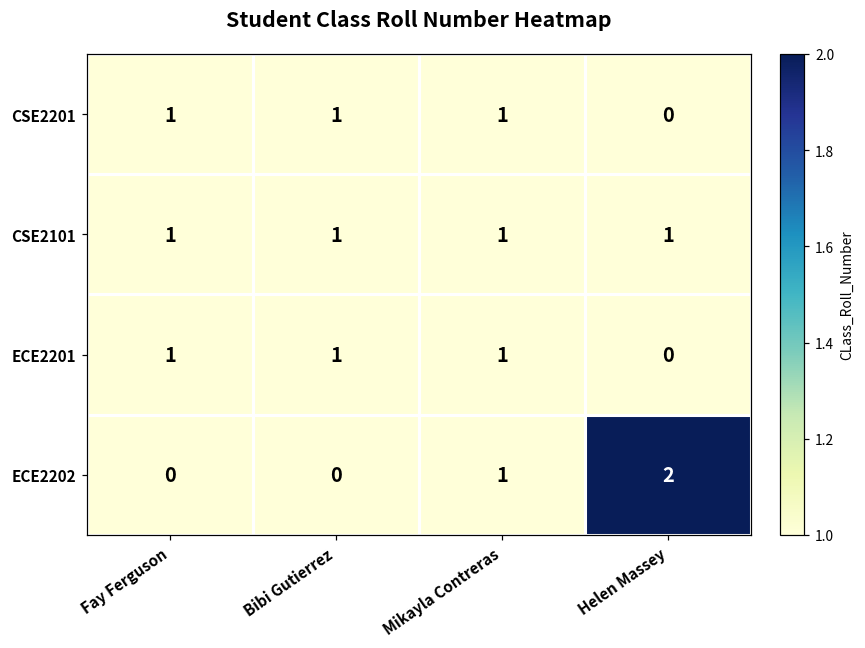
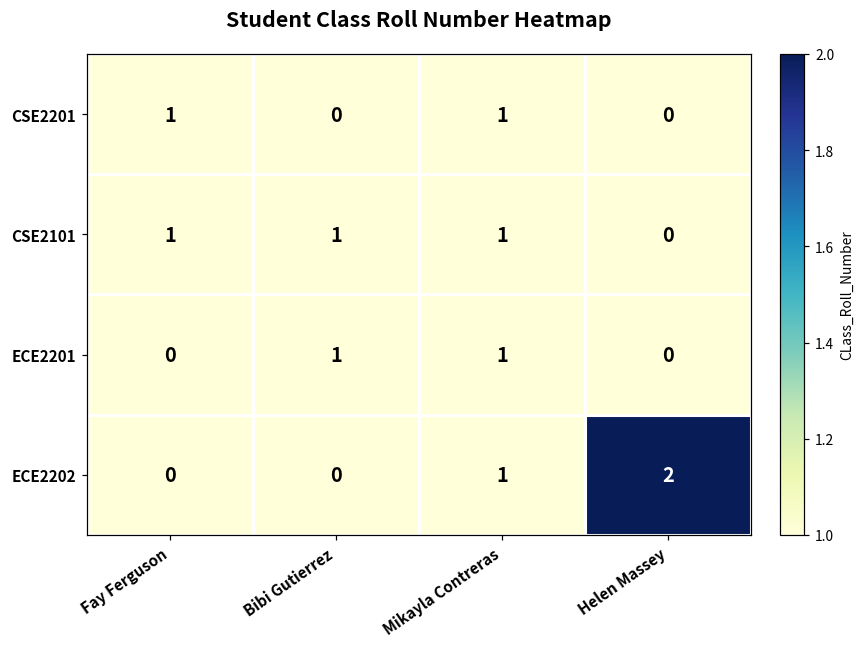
CSE2201, Bibi Gutierrez: 1 -> 0
CSE2101, Helen Massey: 1 -> 0
ECE2201, Fay Ferguson: 1 -> 0
